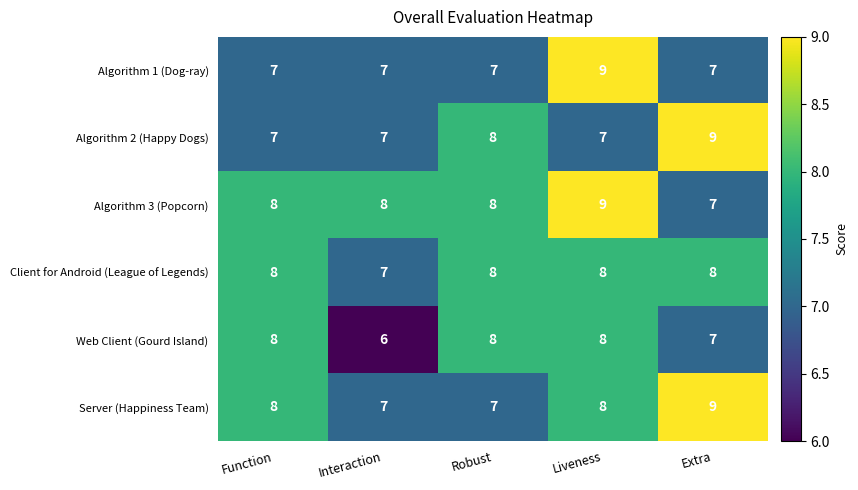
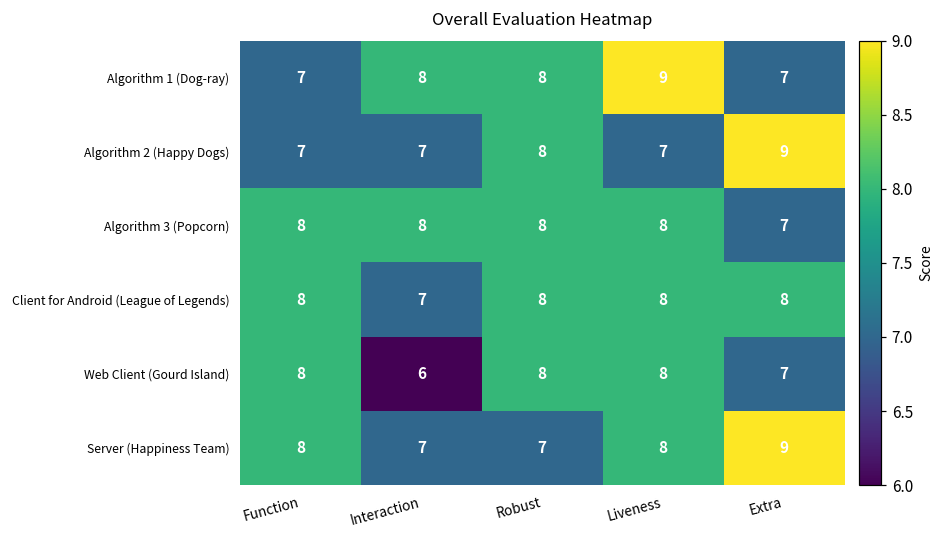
Algorithm 1 (Dog-ray), Interaction: 7 -> 8
Algorithm 1 (Dog-ray), Robust: 7 -> 8
Algorithm 3 (Popcorn), Liveness: 9 -> 8
